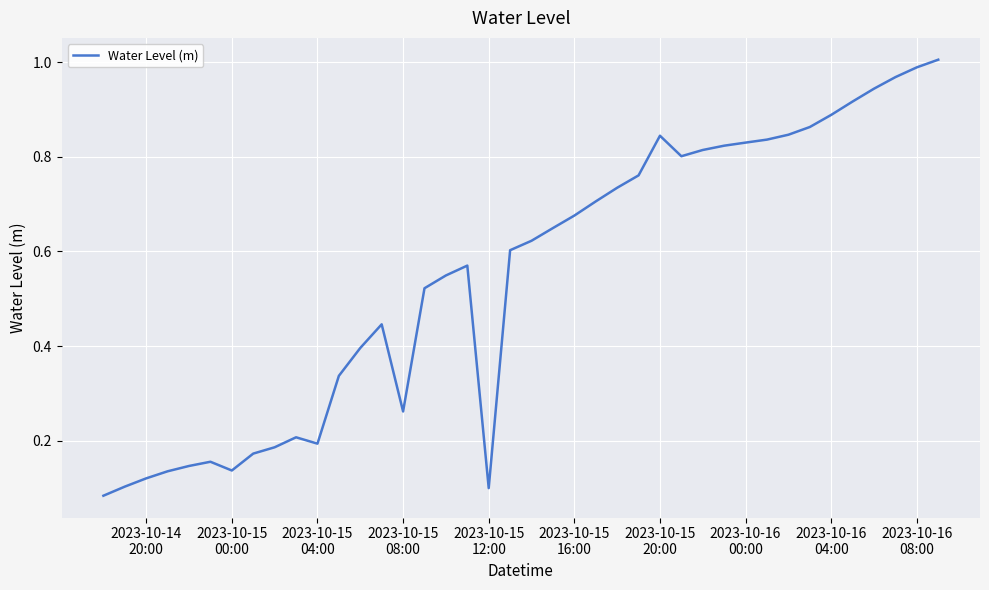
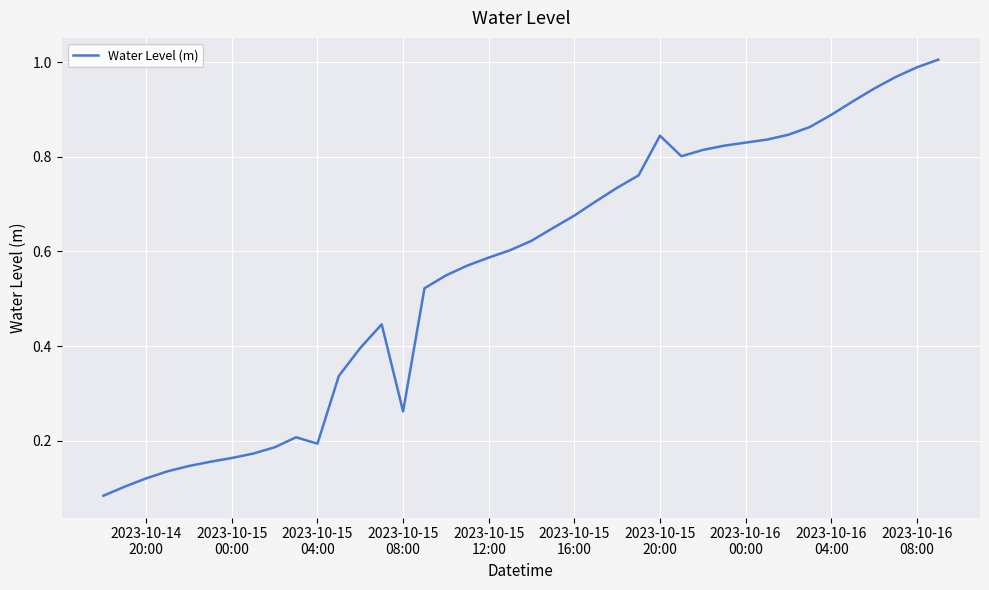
2023-10-15 00:00: 0.14 -> 0.16
2023-10-15 12:00: 0.10 -> 0.59
